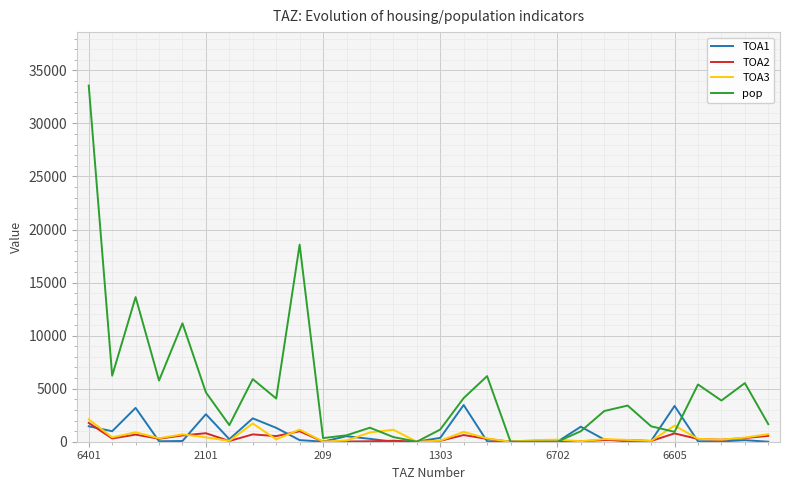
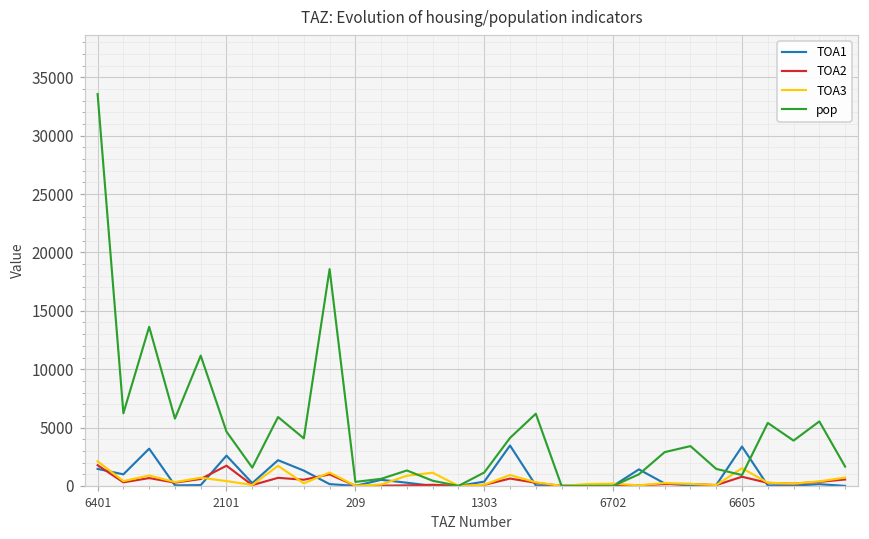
TOA2, 2101: 800 -> 1700
